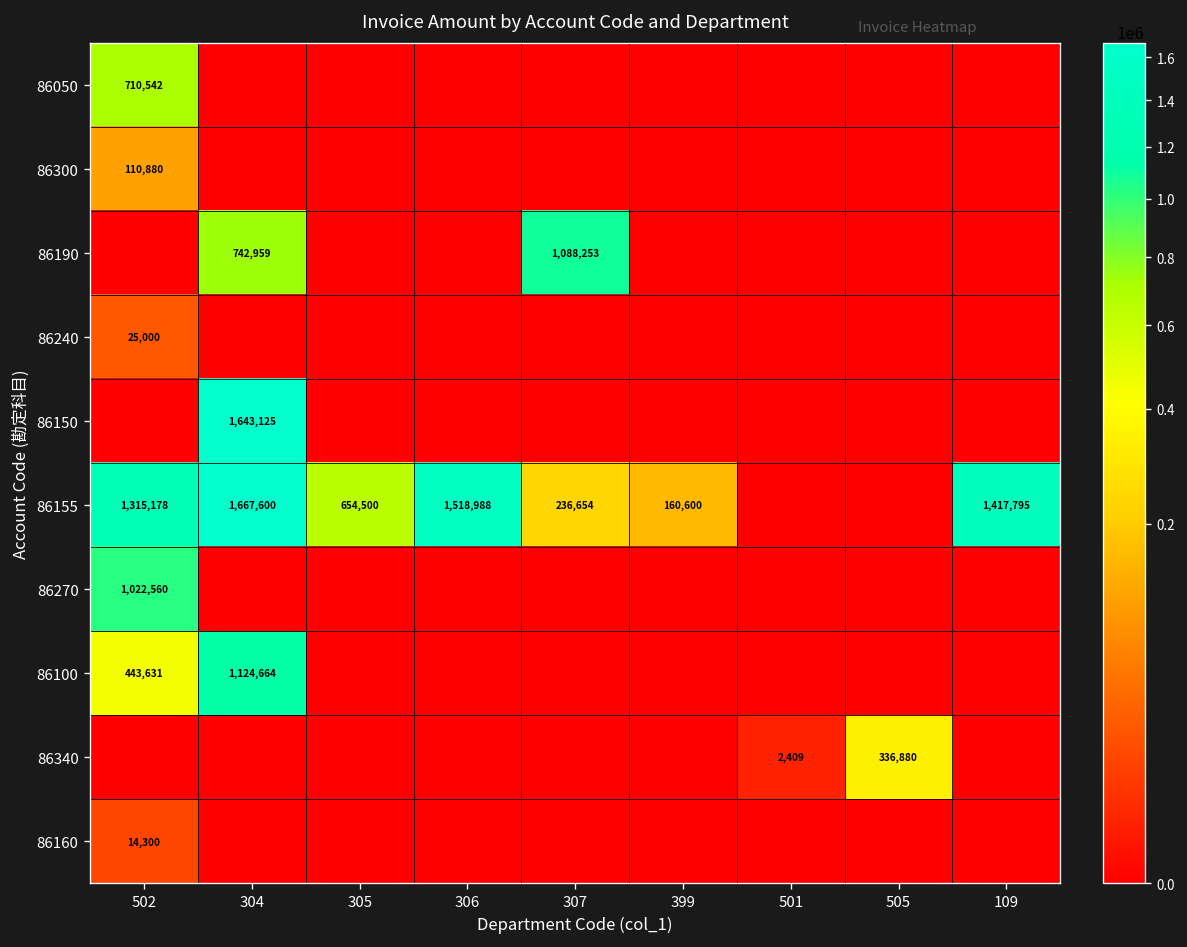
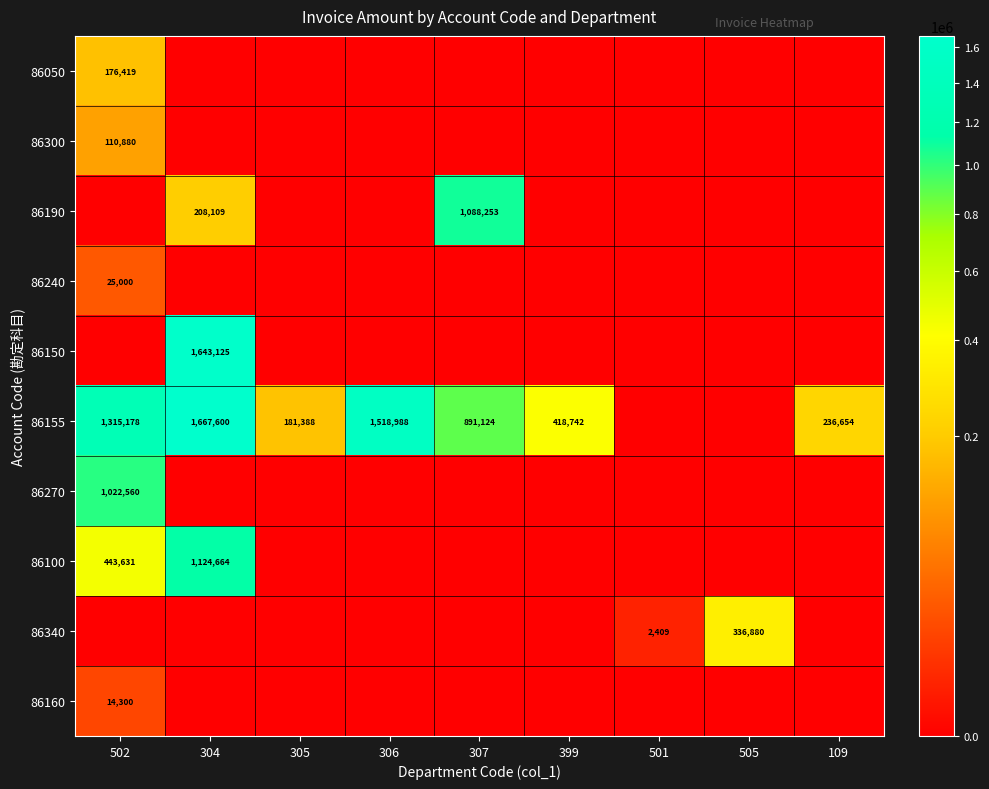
86050, 502: 710,542 -> 176,419
86190, 304: 742,959 -> 208,109
86155, 305: 654,500 -> 181,388
86155, 307: 236,654 -> 891,124
86155, 399: 160,600 -> 418,742
86155, 109: 1,417,795 -> 236,654
